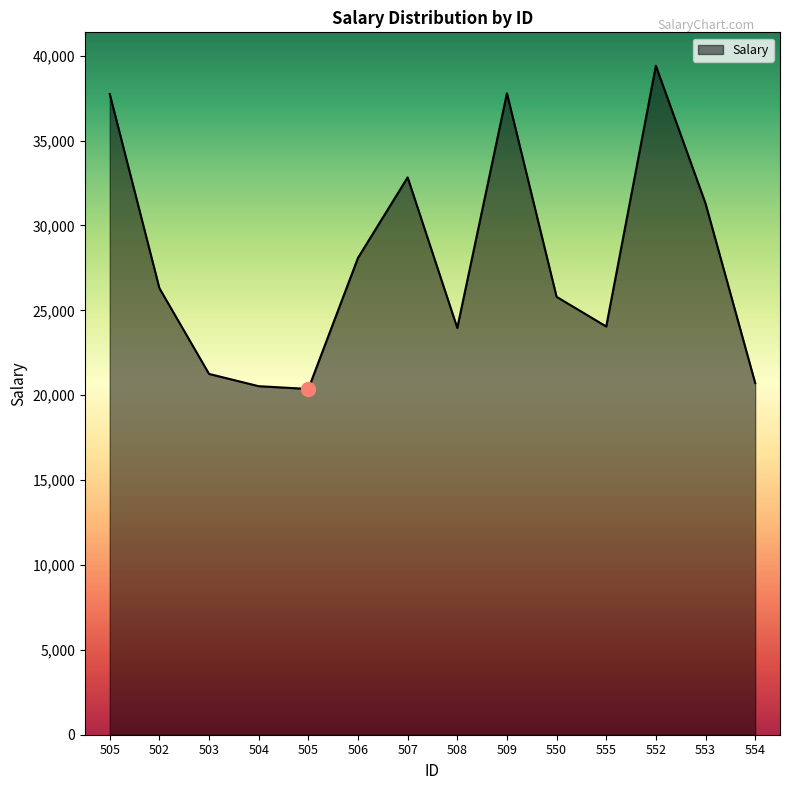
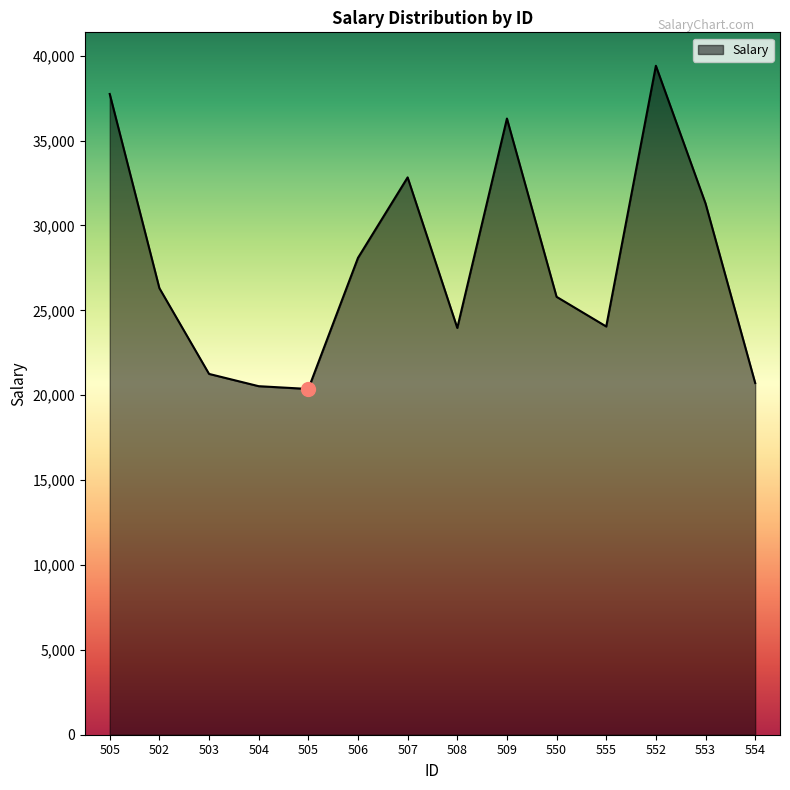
Salary, 509: 37,800 -> 36,300
